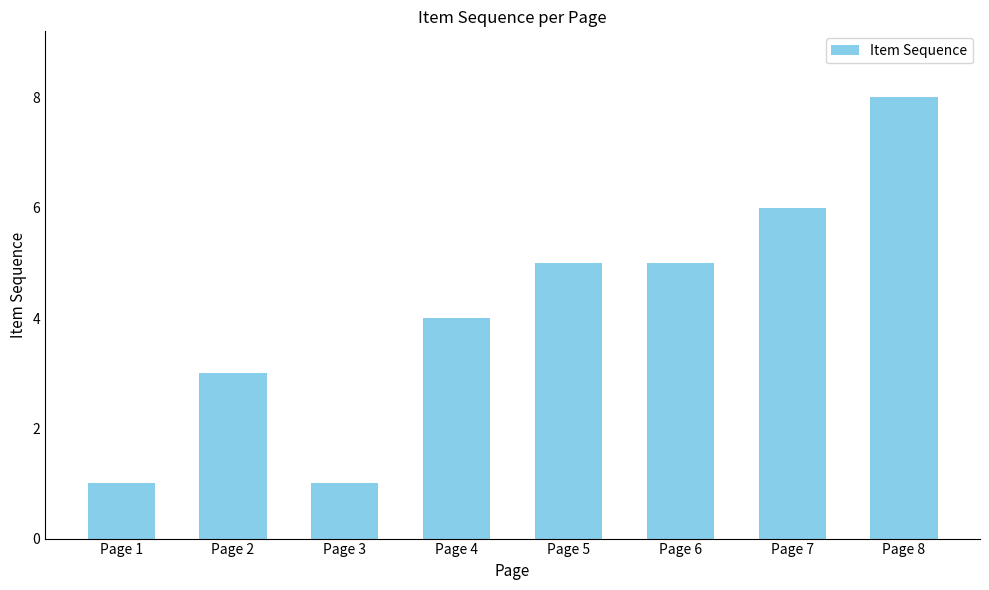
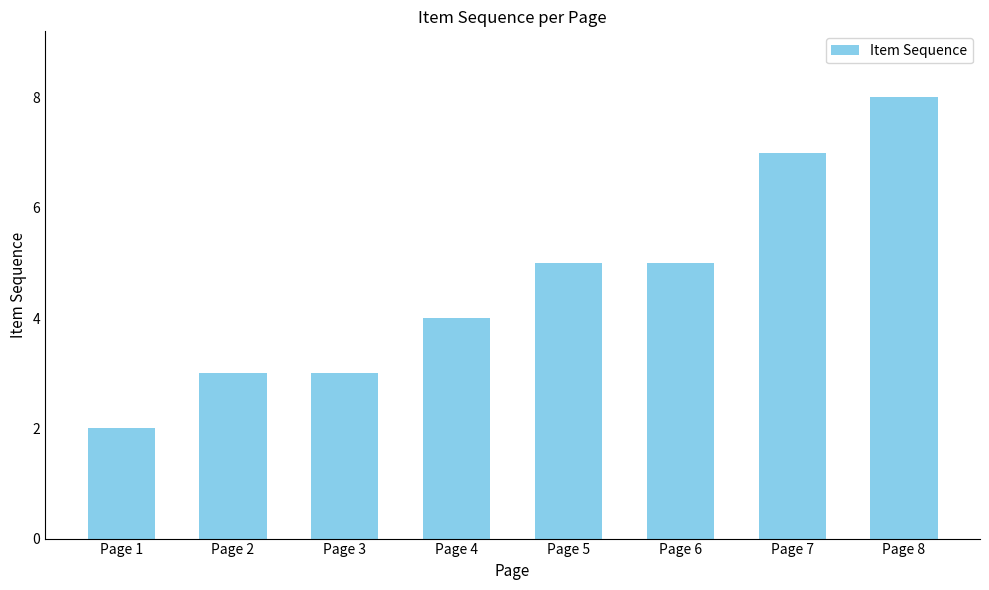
Page 1: 1 -> 2
Page 3: 1 -> 3
Page 7: 6 -> 7
